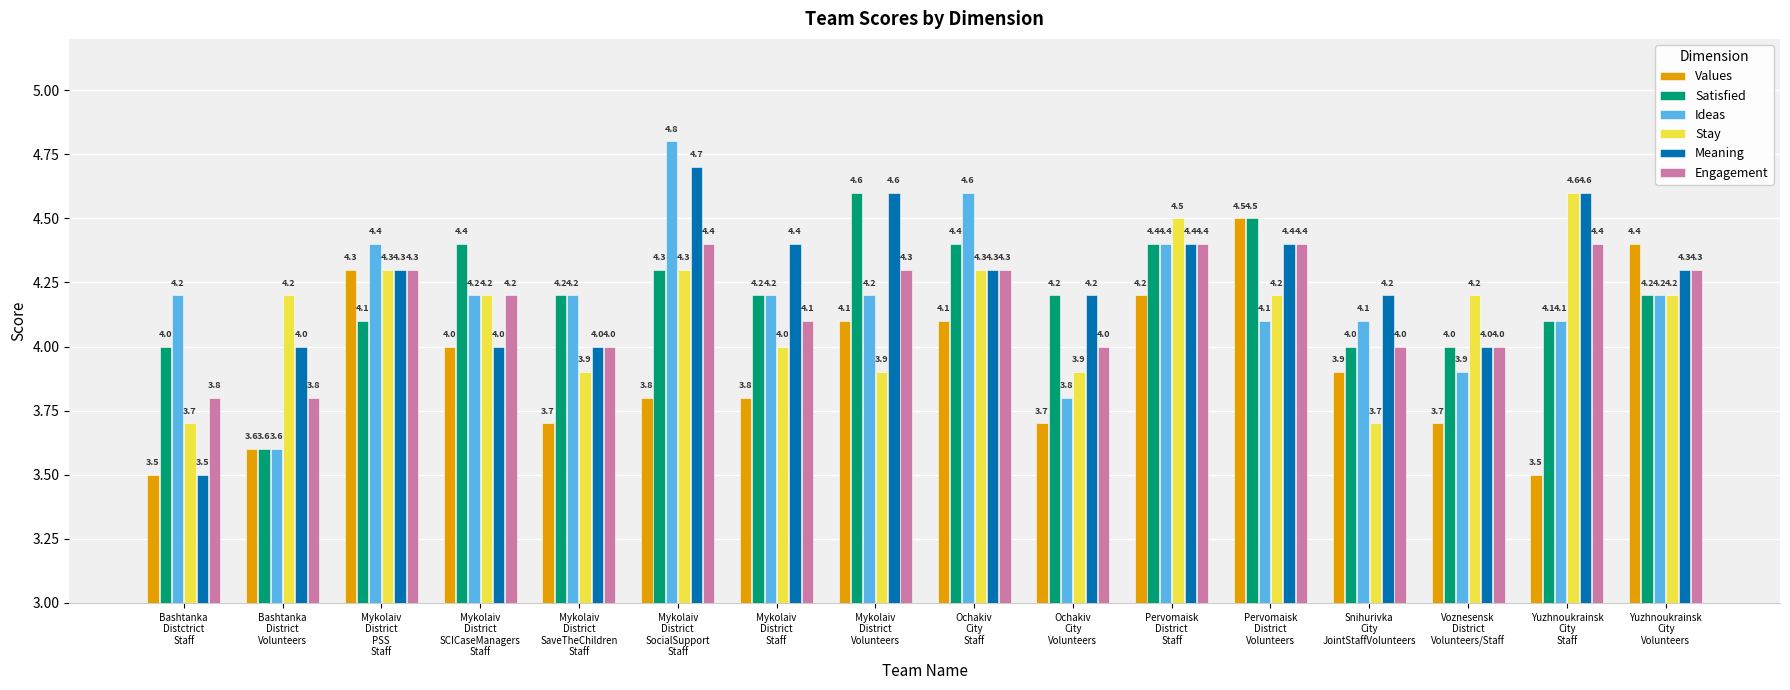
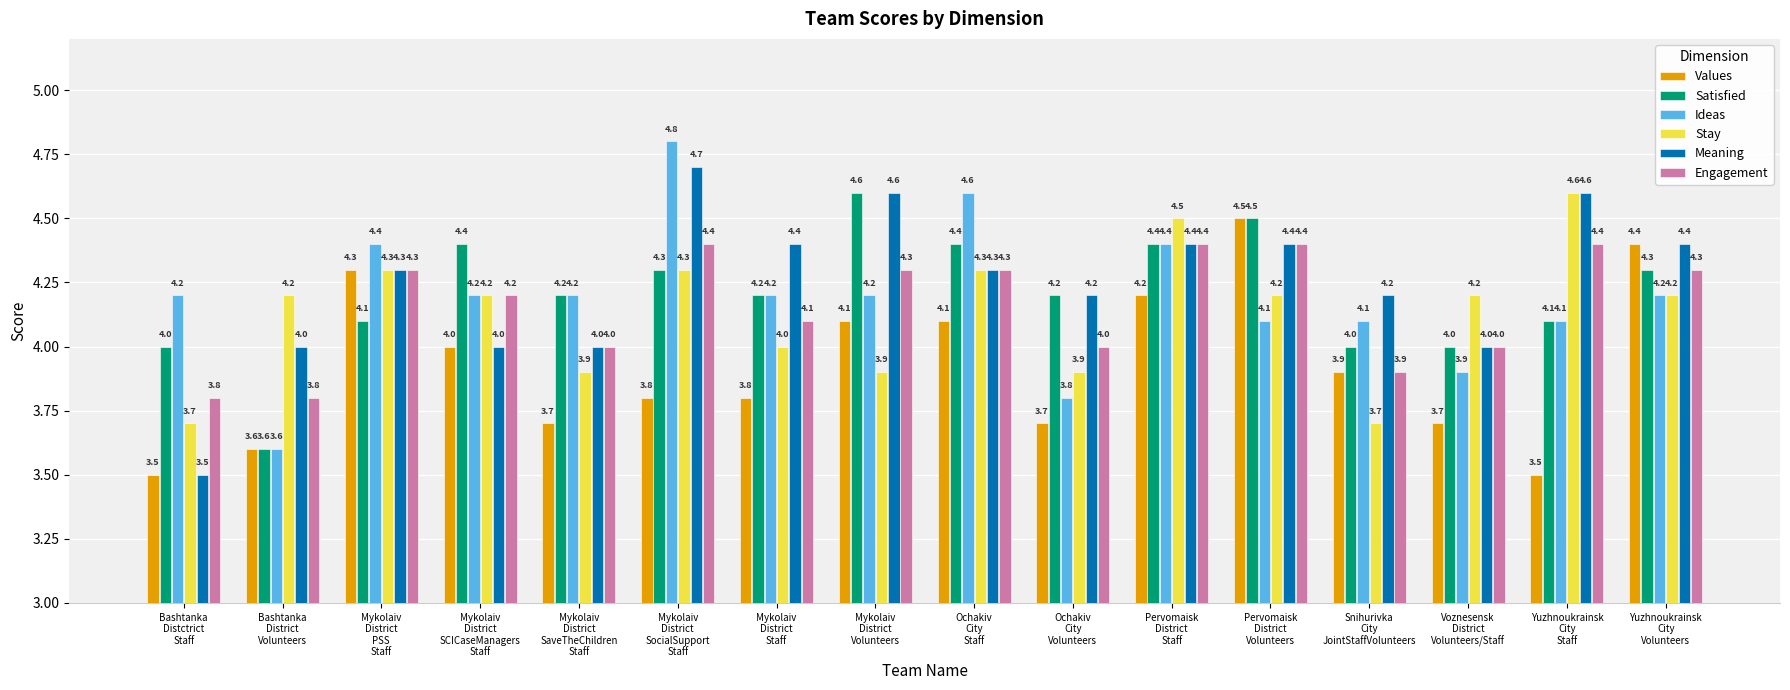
Engagement, Snihurivka City JointStaffVolunteers: 4.0 -> 3.9
Satisfied, Yuzhnoukrainsk City Volunteers: 4.2 -> 4.3
Meaning, Yuzhnoukrainsk City Volunteers: 4.3 -> 4.4
